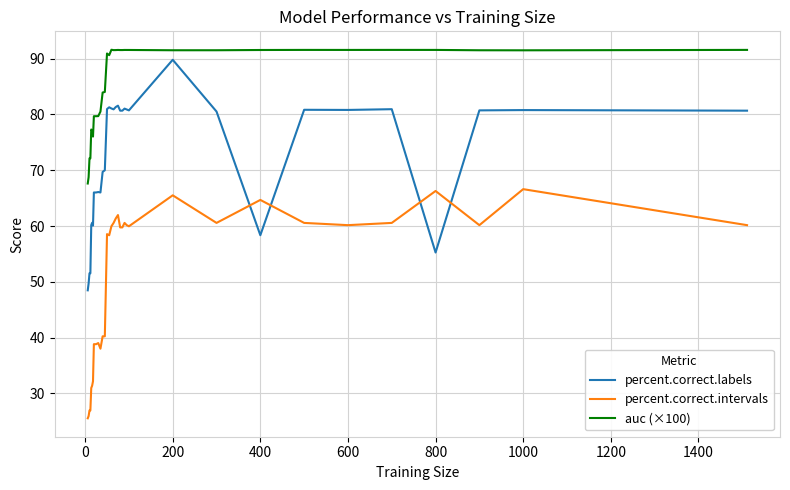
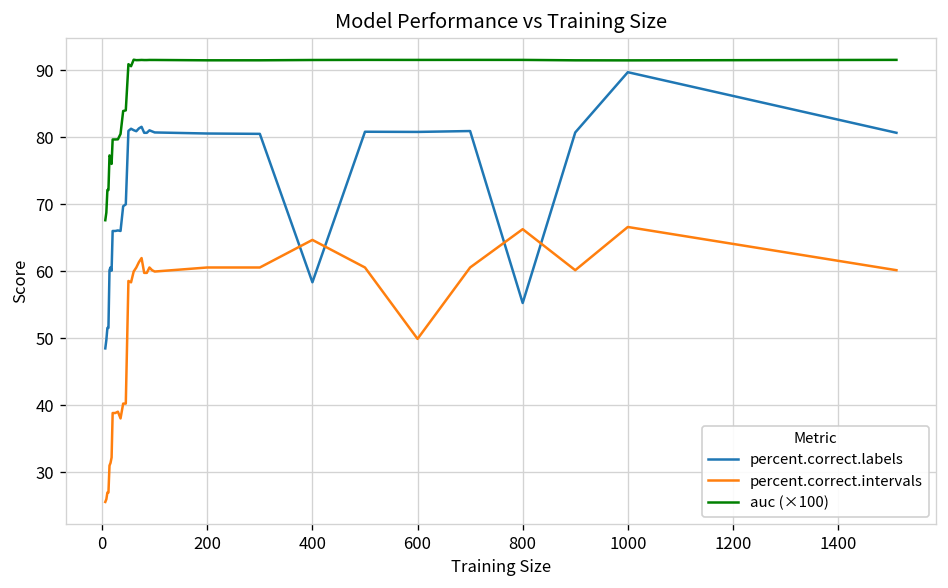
percent.correct.labels, 200: 90 -> 81
percent.correct.intervals, 200: 66 -> 61
percent.correct.intervals, 600: 60 -> 50
percent.correct.labels, 1000: 81 -> 90
